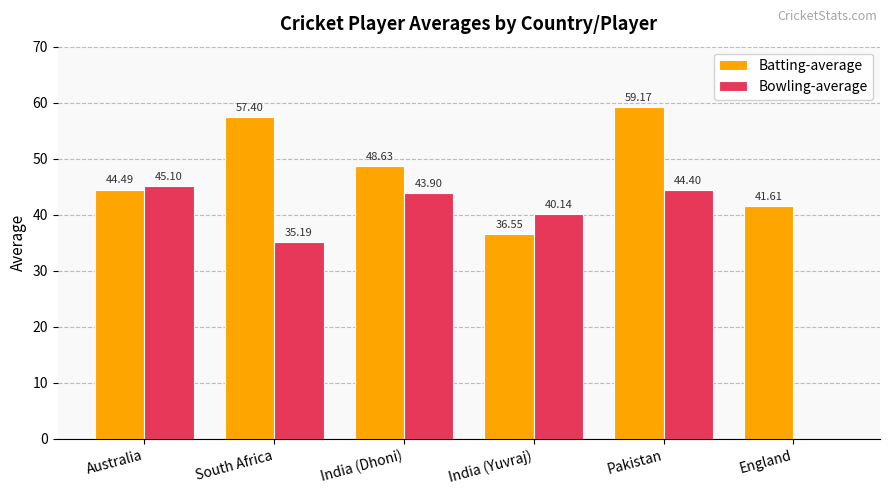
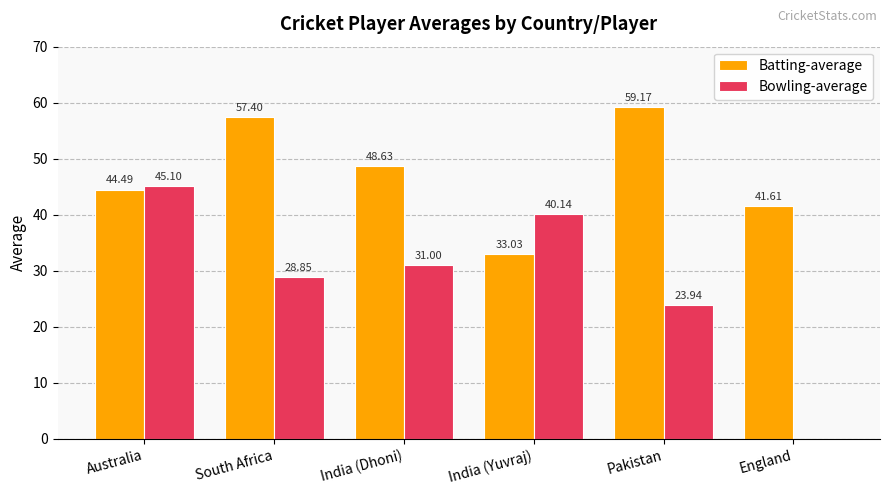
Bowling-average, South Africa: 35.19 -> 28.85
Bowling-average, India (Dhoni): 43.90 -> 31.00
Batting-average, India (Yuvraj): 36.55 -> 33.03
Bowling-average, Pakistan: 44.40 -> 23.94
